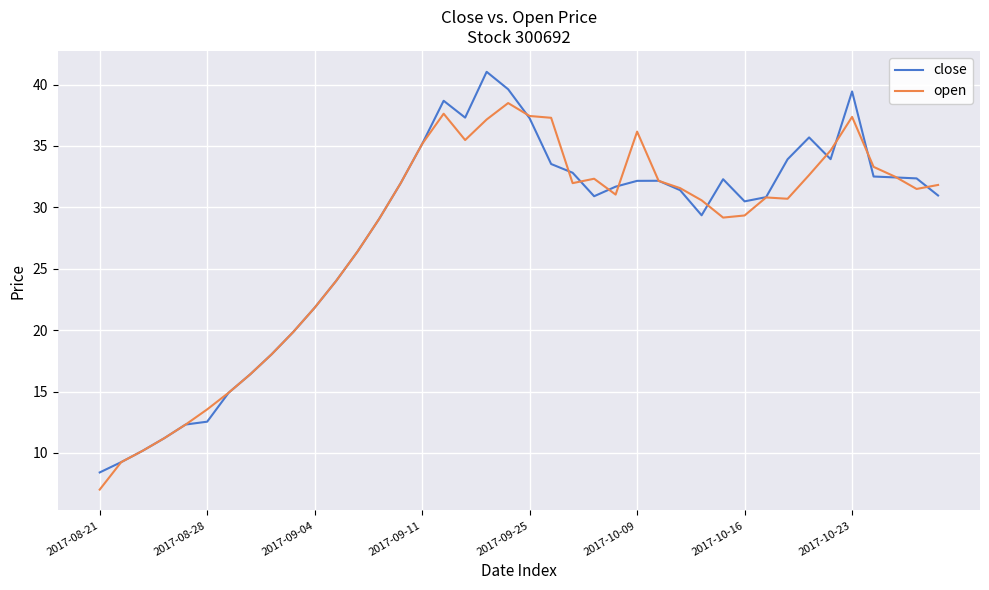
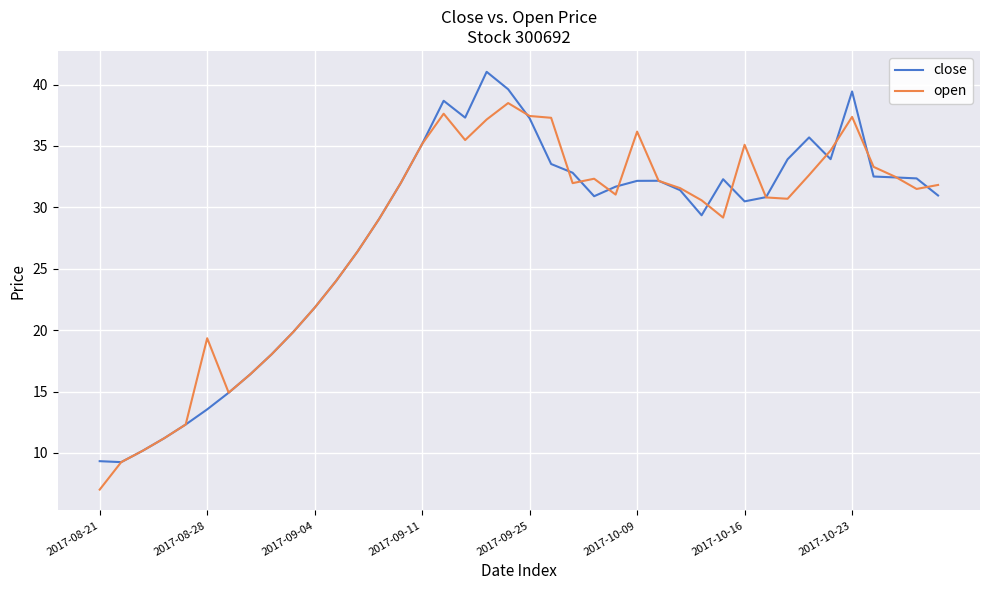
close, 2017-08-21: 8.4 -> 9.3
close, 2017-08-28: 12.5 -> 13.6
open, 2017-08-28: 13.6 -> 19.3
open, 2017-10-16: 29.3 -> 35.1
